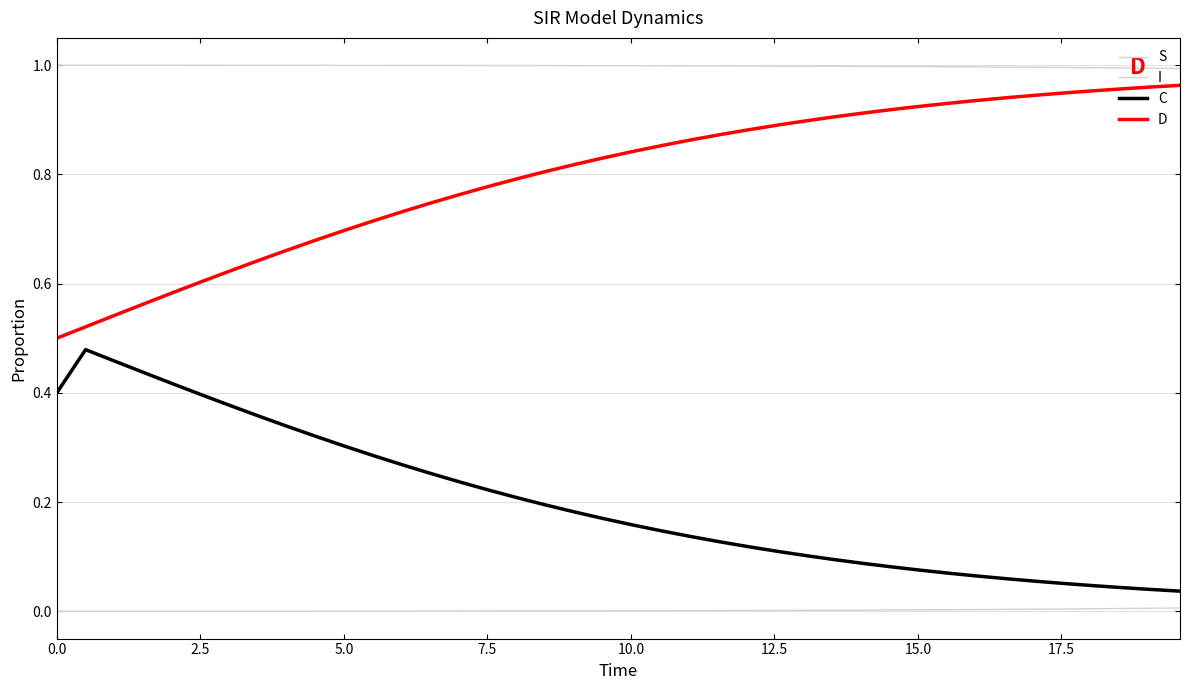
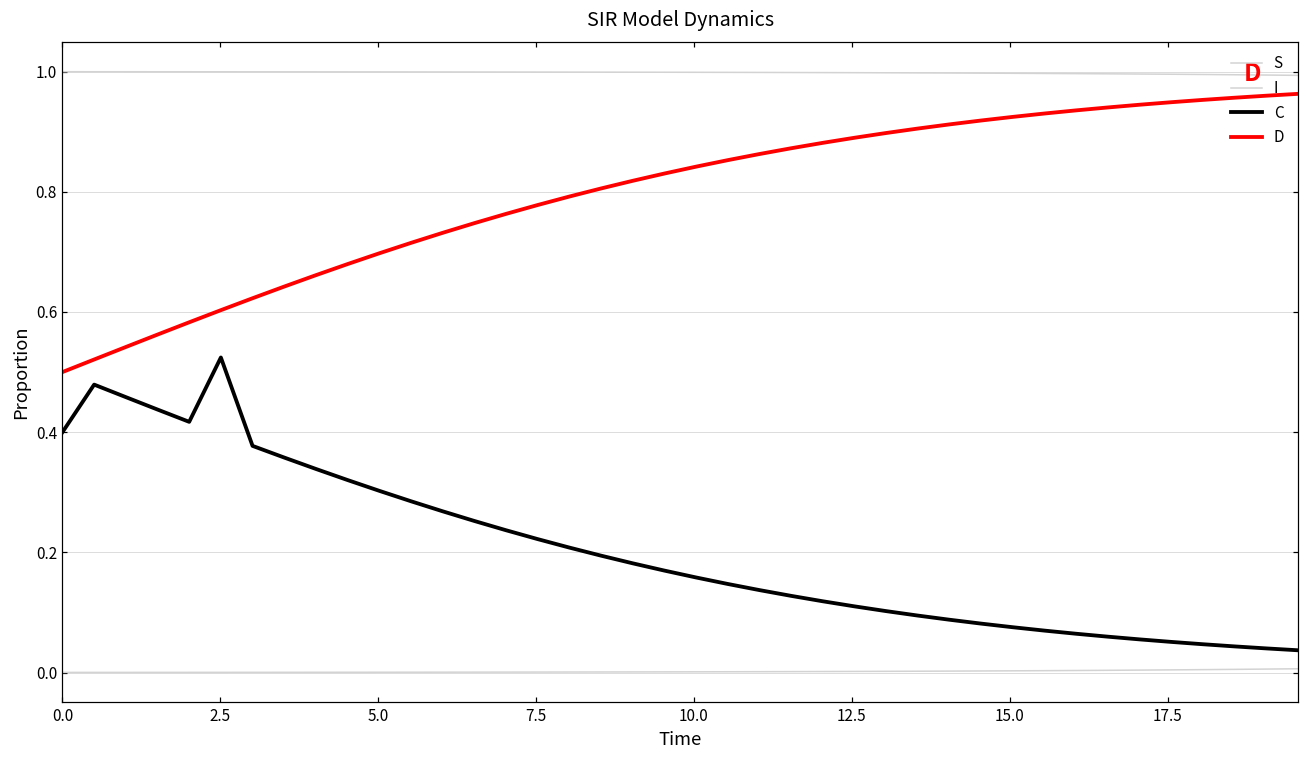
C, 2.5: 0.40 -> 0.52
